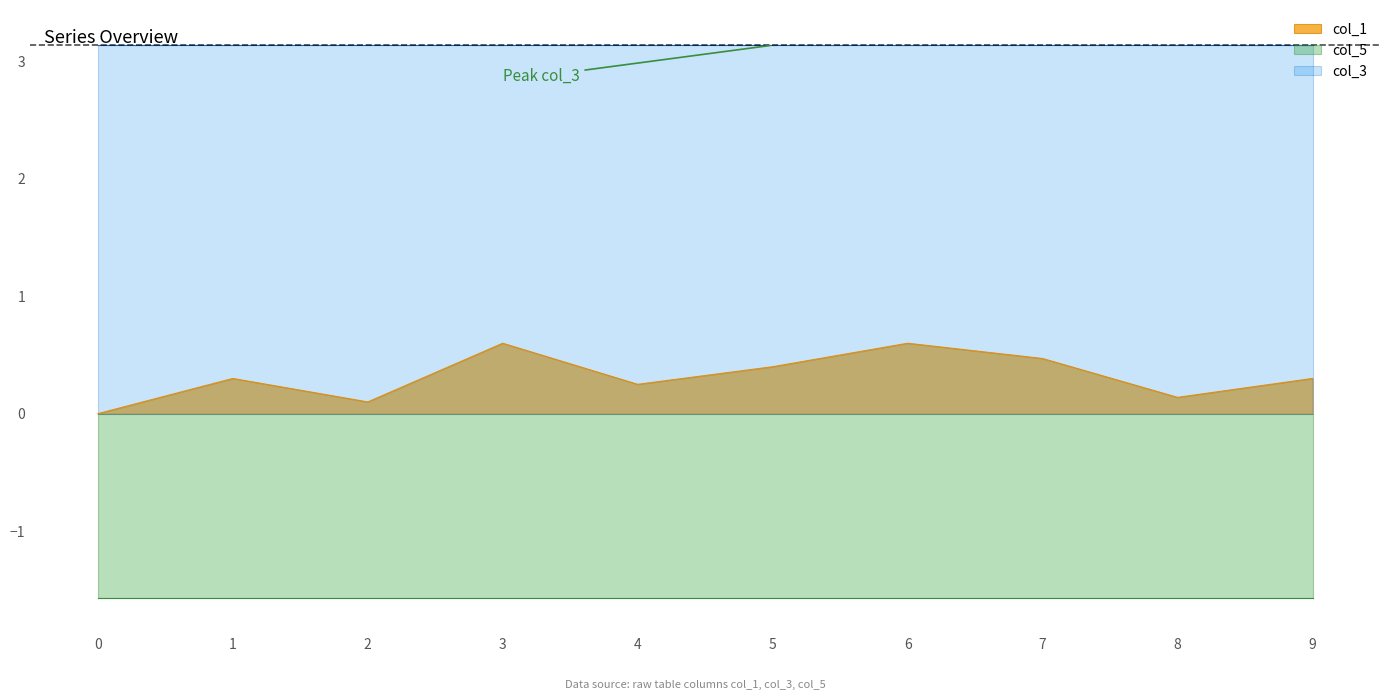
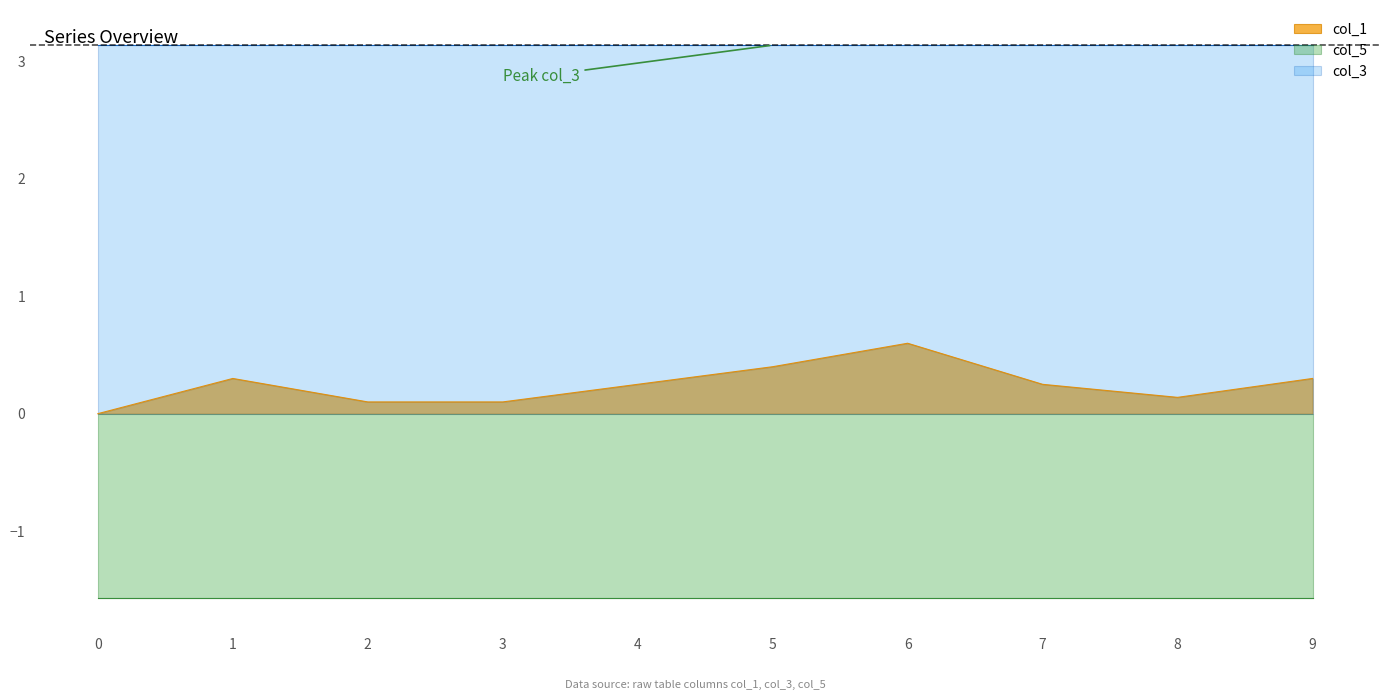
col_1, 3: 0.6 -> 0.1
col_1, 7: 0.47 -> 0.25
